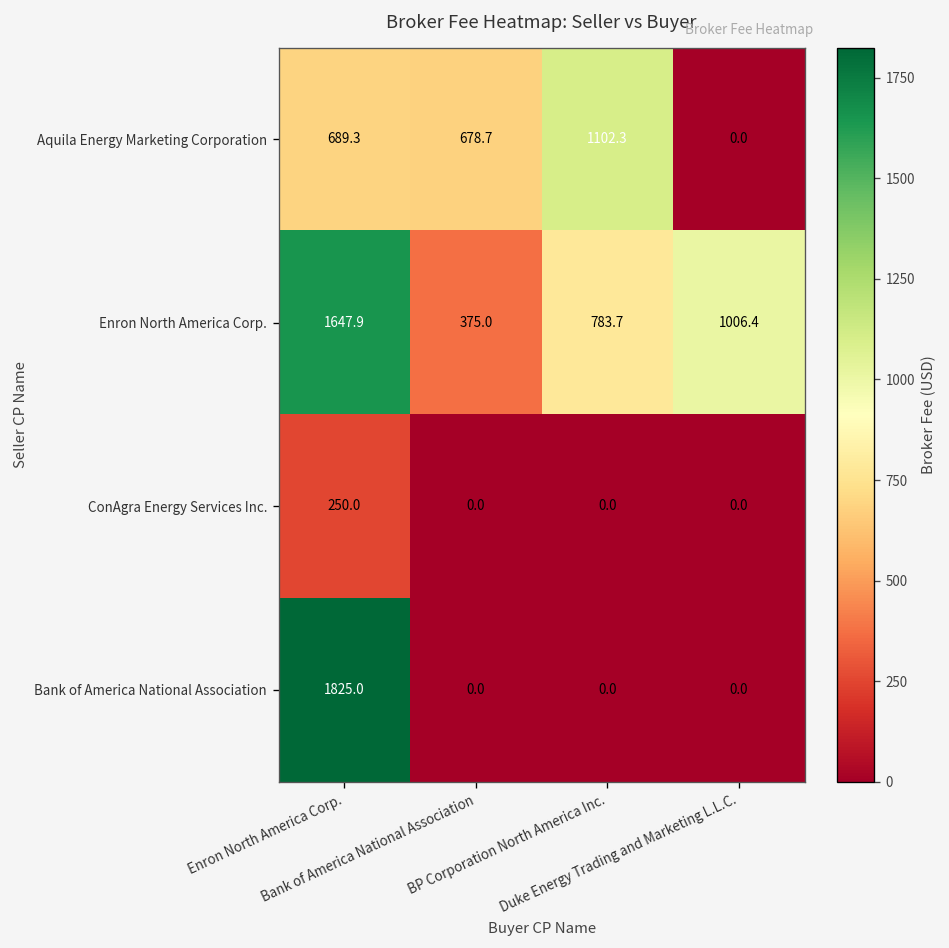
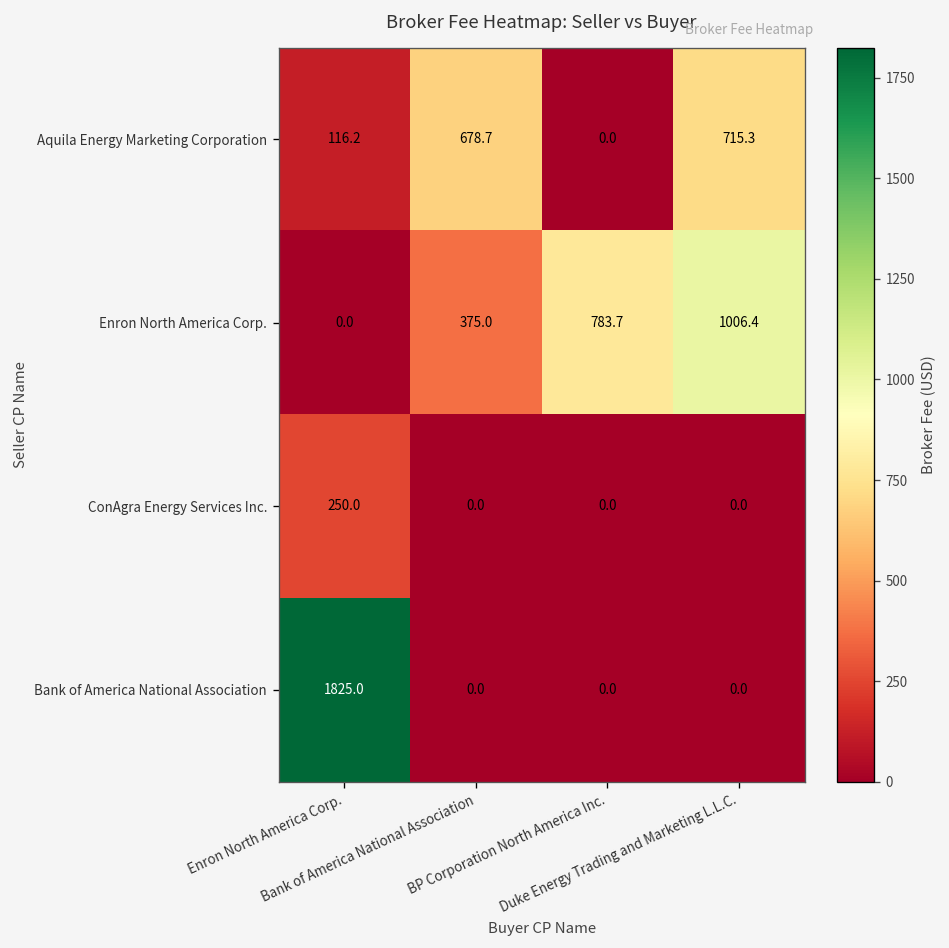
Aquila Energy Marketing Corporation, Enron North America Corp.: 689.3 -> 116.2
Aquila Energy Marketing Corporation, BP Corporation North America Inc.: 1102.3 -> 0.0
Aquila Energy Marketing Corporation, Duke Energy Trading and Marketing L.L.C.: 0.0 -> 715.3
Enron North America Corp., Enron North America Corp.: 1647.9 -> 0.0
